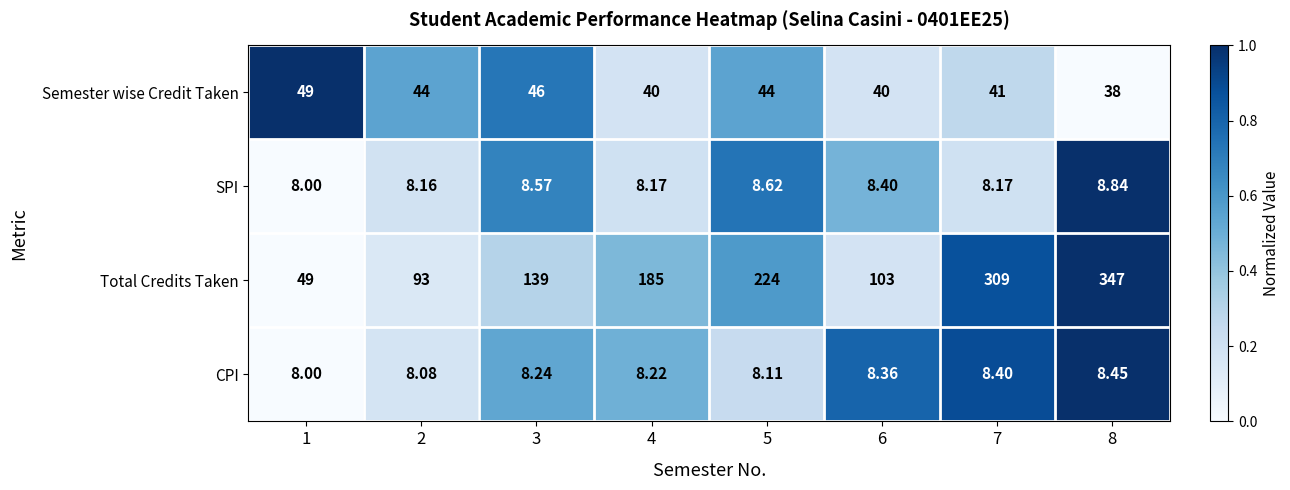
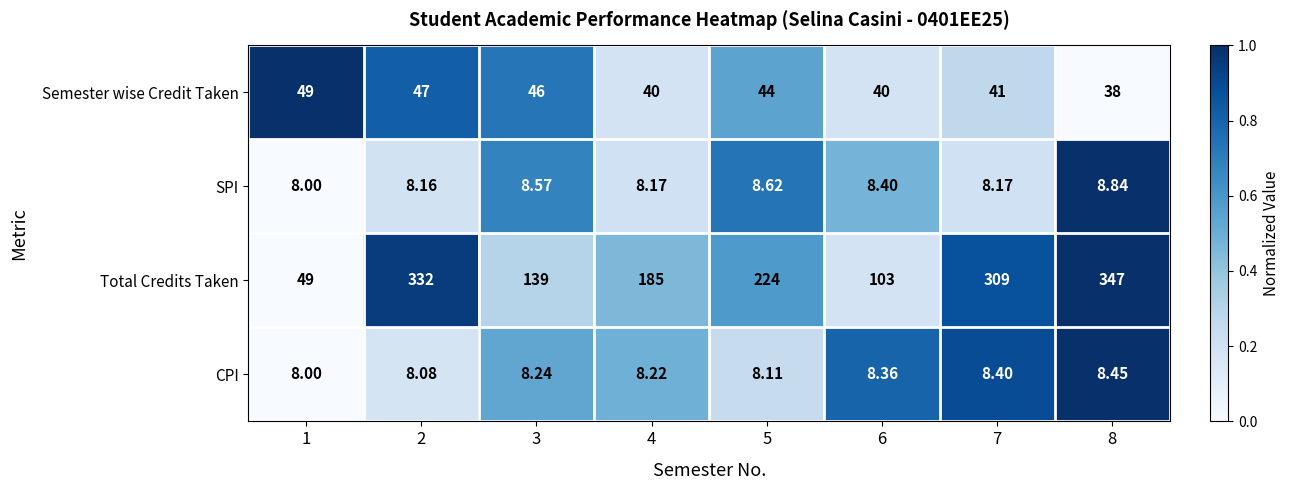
Semester wise Credit Taken, 2: 44 -> 47
Total Credits Taken, 2: 93 -> 332
